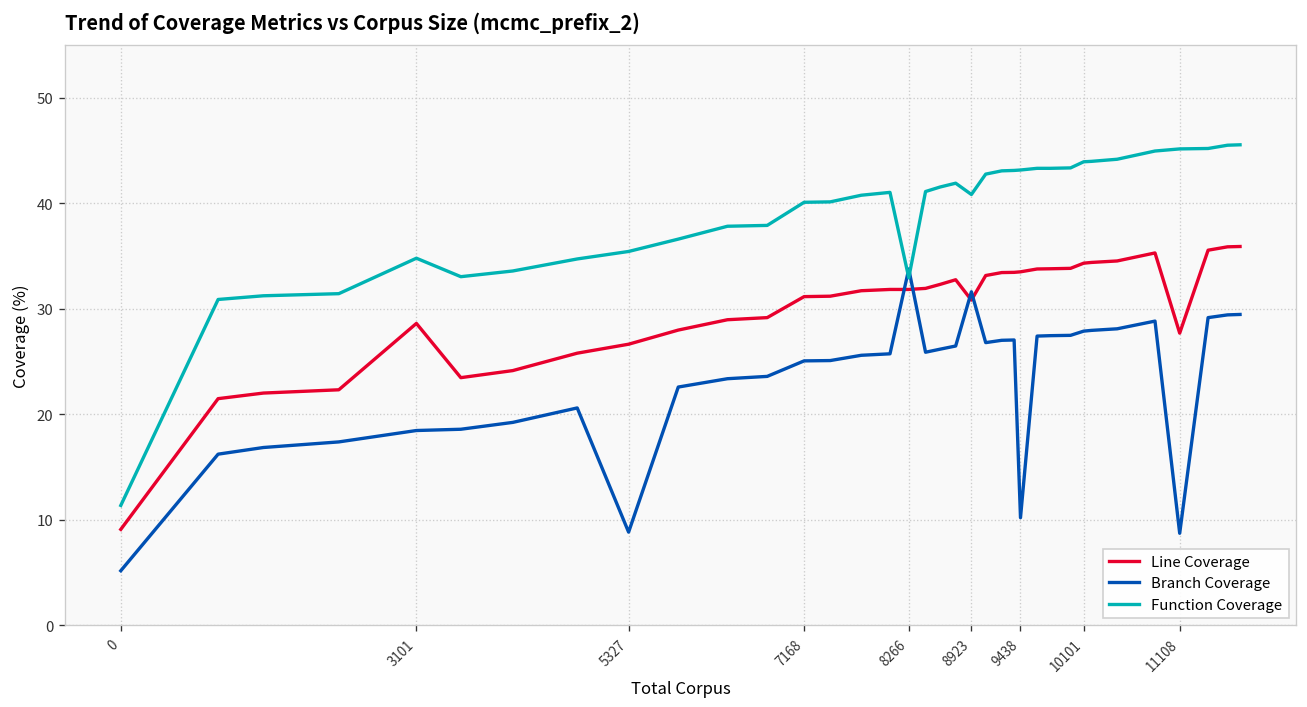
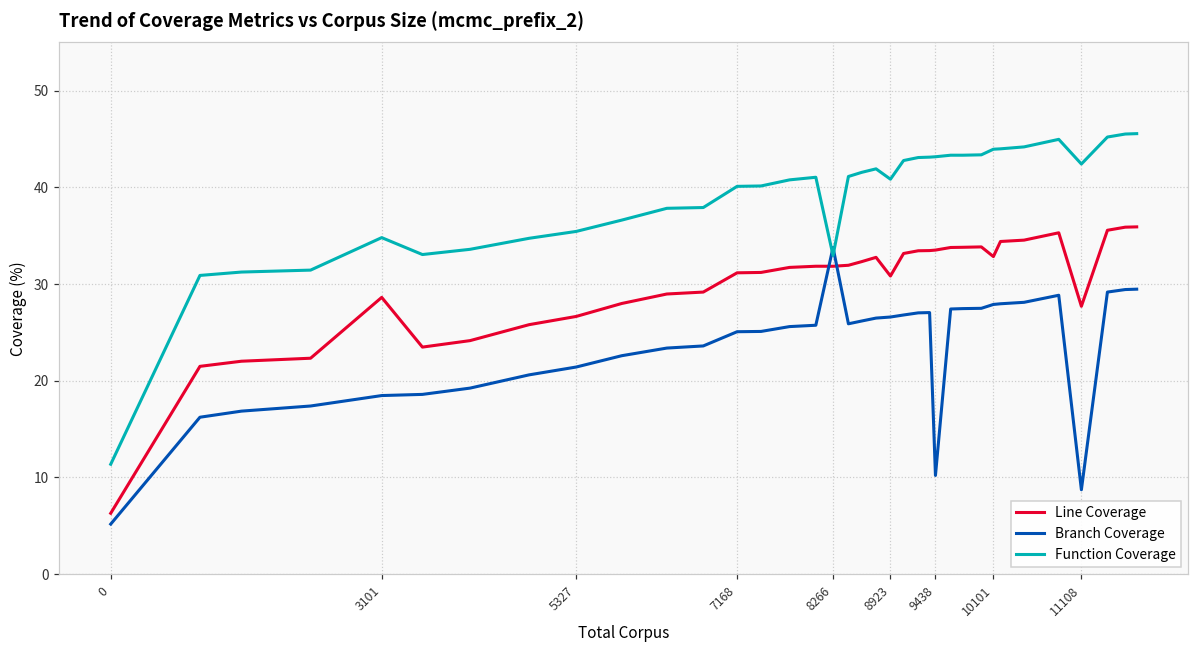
Line Coverage, 0: 9 -> 6
Branch Coverage, 5327: 9 -> 21
Branch Coverage, 8923: 32 -> 27
Line Coverage, 10101: 34 -> 33
Function Coverage, 11108: 45 -> 42
